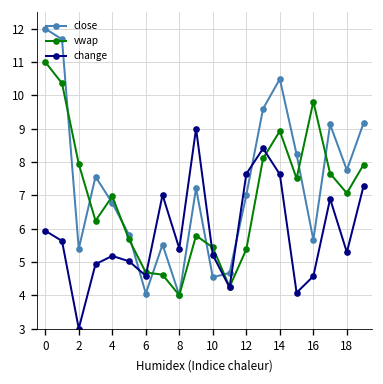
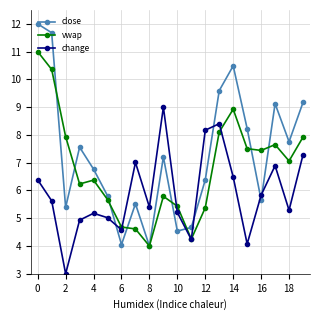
change, 0: 5.9 -> 6.4
vwap, 4: 7.0 -> 6.4
close, 12: 7.0 -> 6.4
change, 12: 7.6 -> 8.2
change, 14: 7.6 -> 6.5
vwap, 16: 9.8 -> 7.4
change, 16: 4.6 -> 5.8
